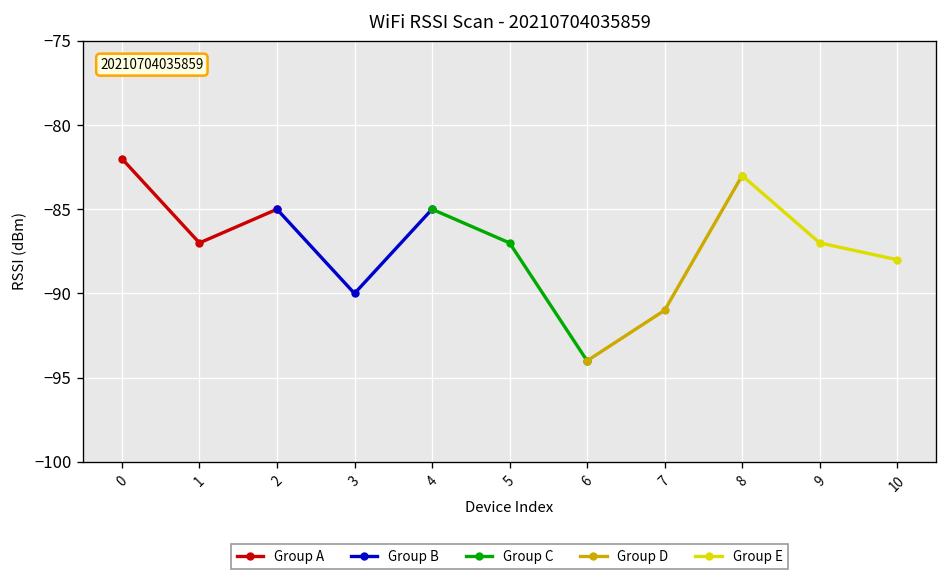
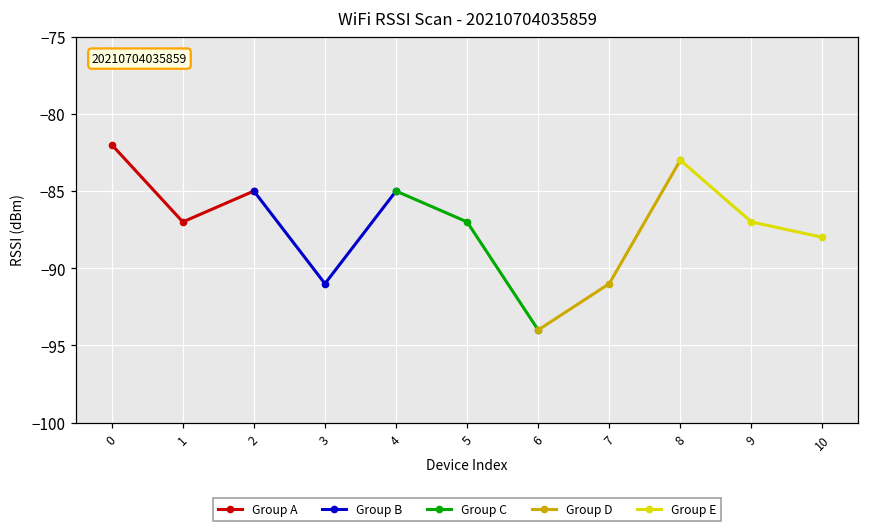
Group B, 3: -90 -> -91
